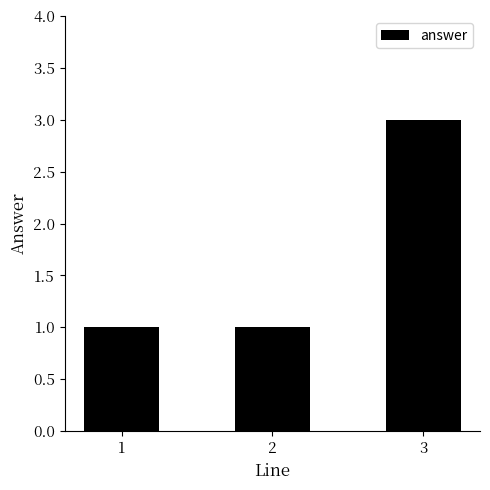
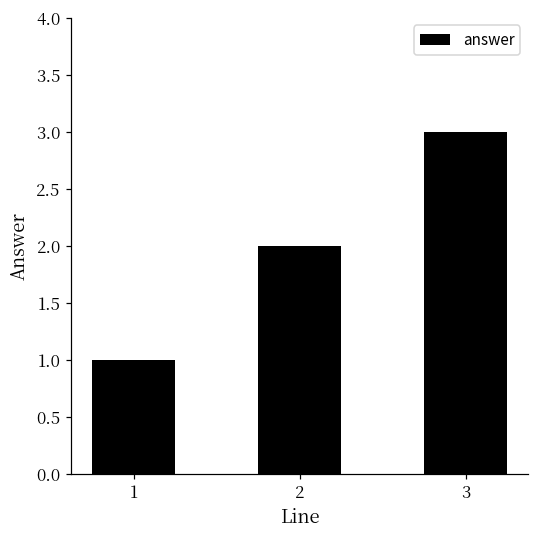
2: 1 -> 2
